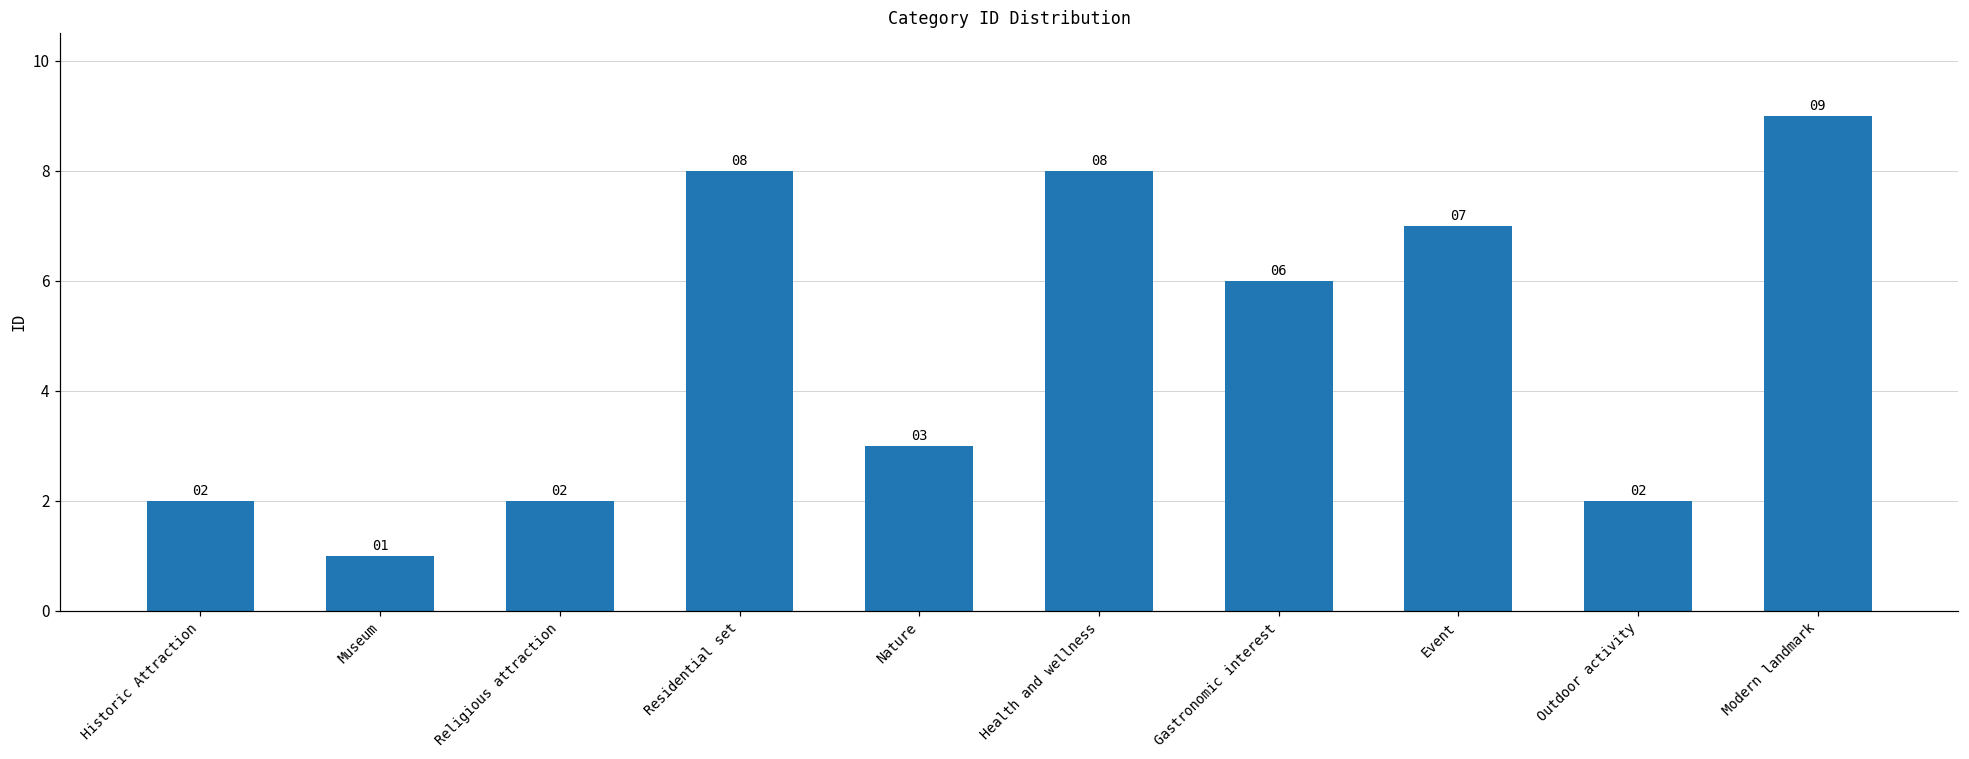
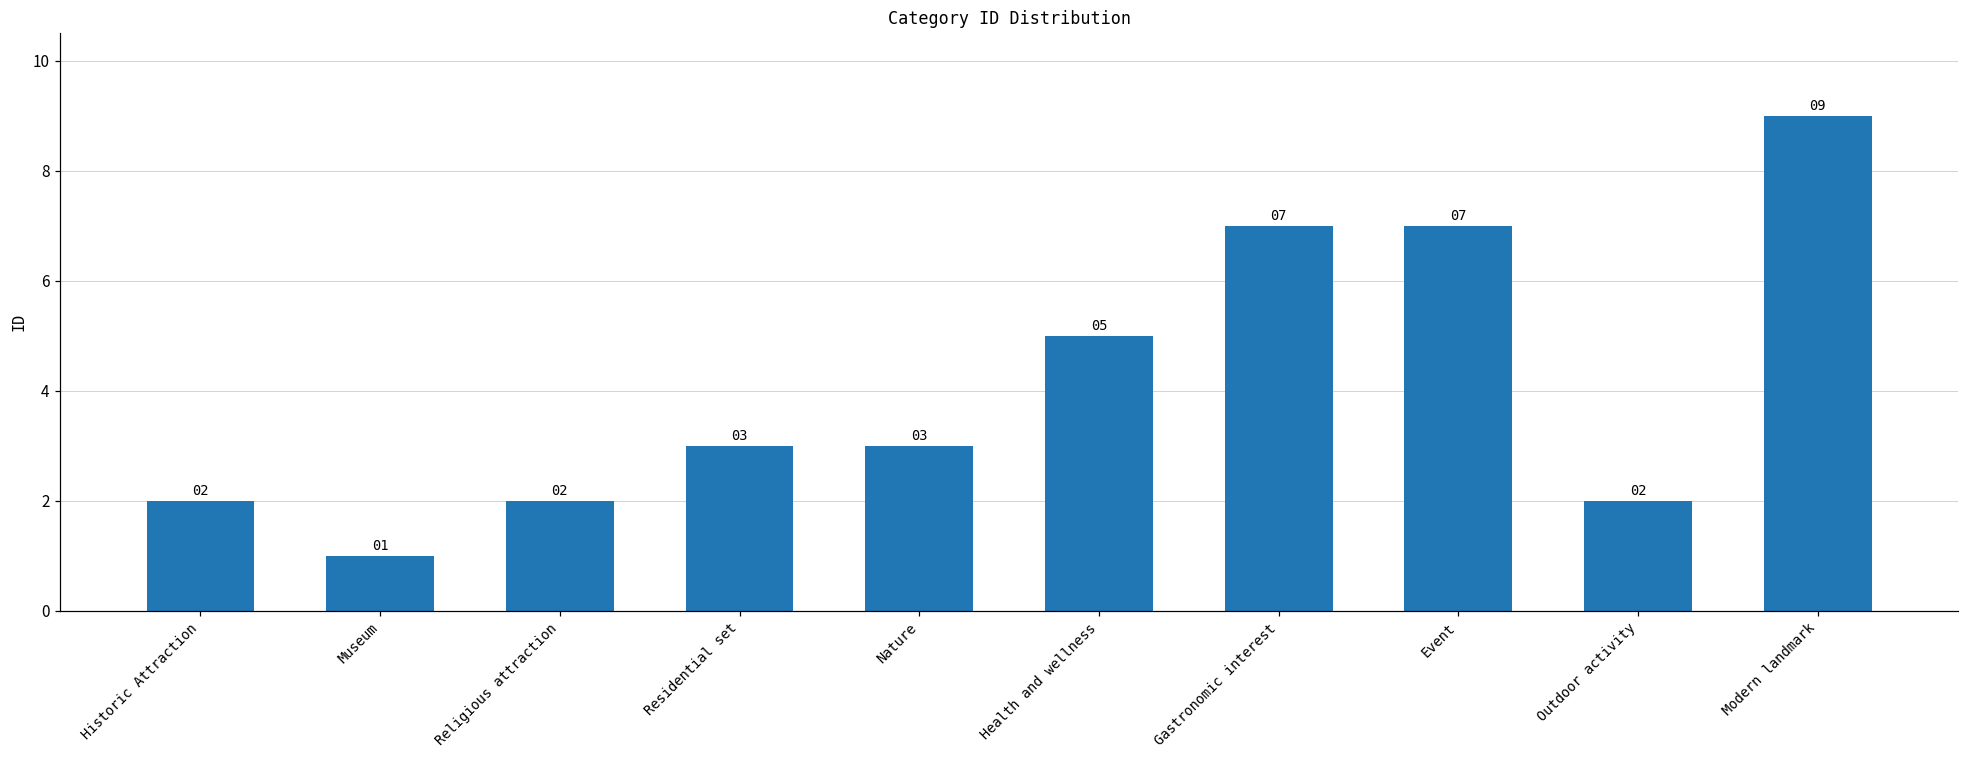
Residential set: 08 -> 03
Health and wellness: 08 -> 05
Gastronomic interest: 06 -> 07
